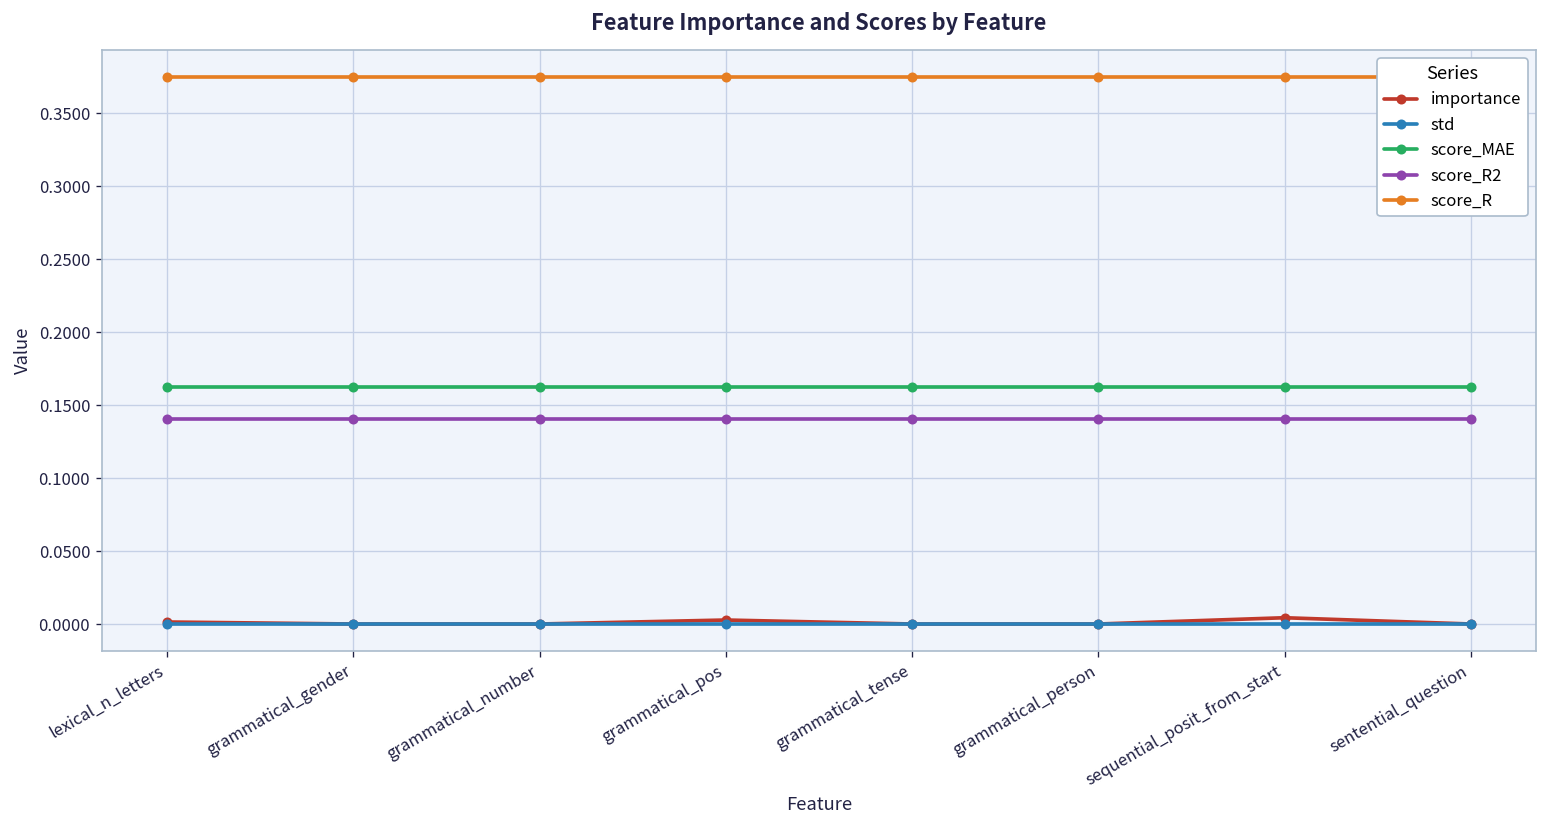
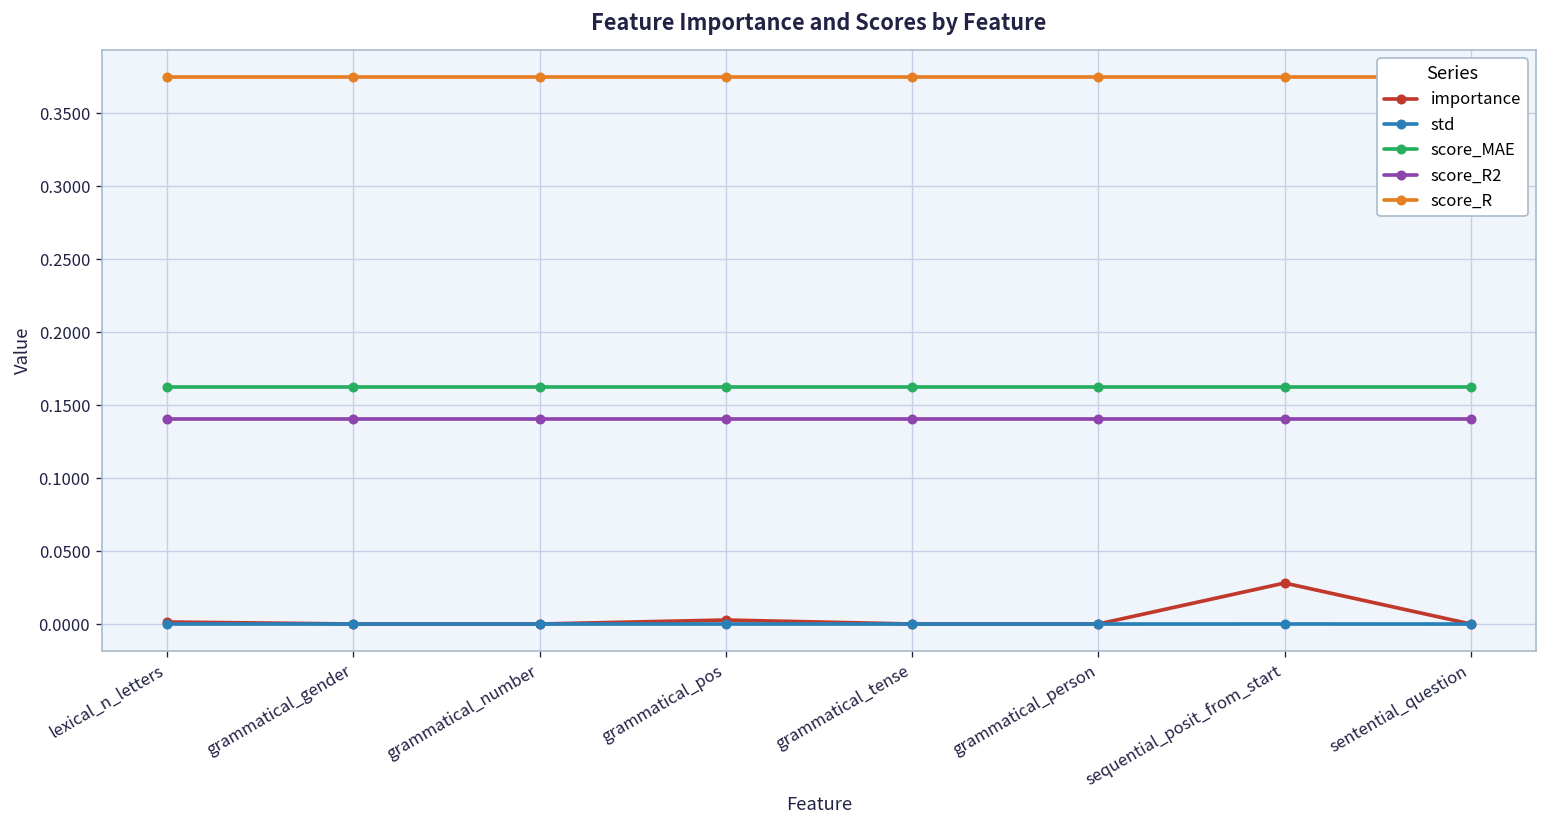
importance, sequential_posit_from_start: 0.004 -> 0.028
